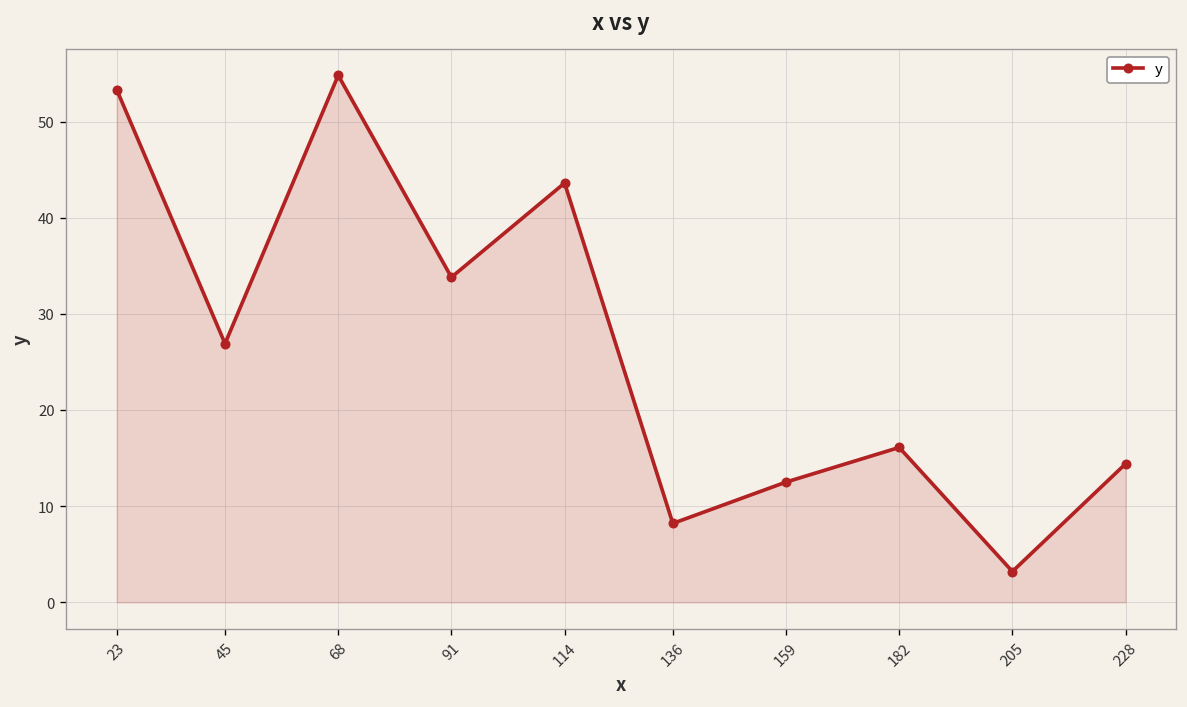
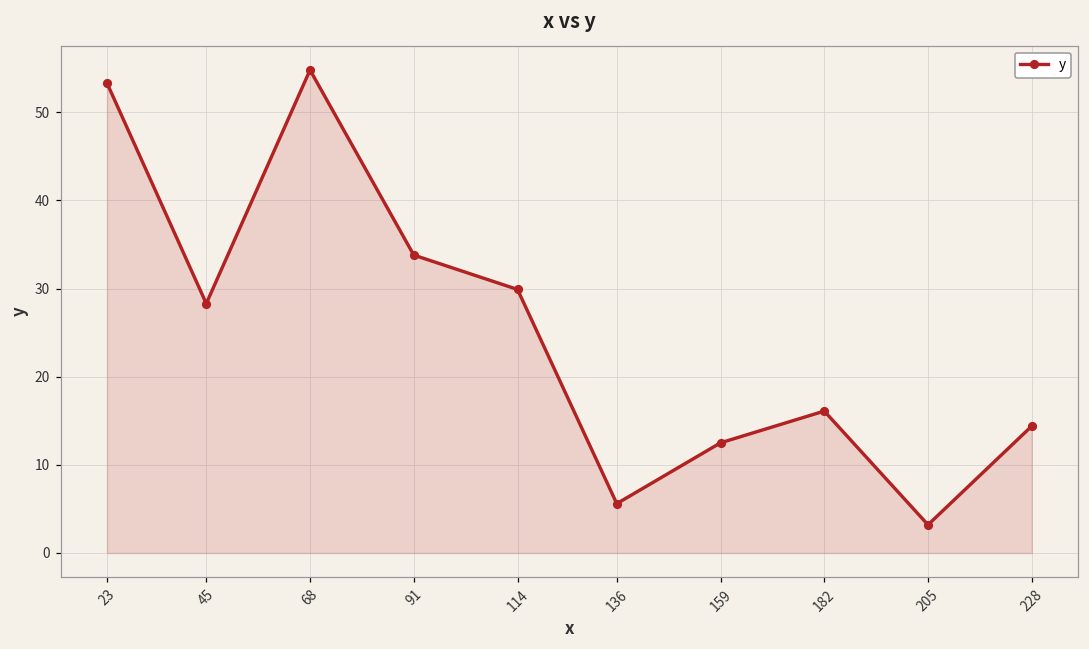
45: 27 -> 28
114: 44 -> 30
136: 8 -> 6
